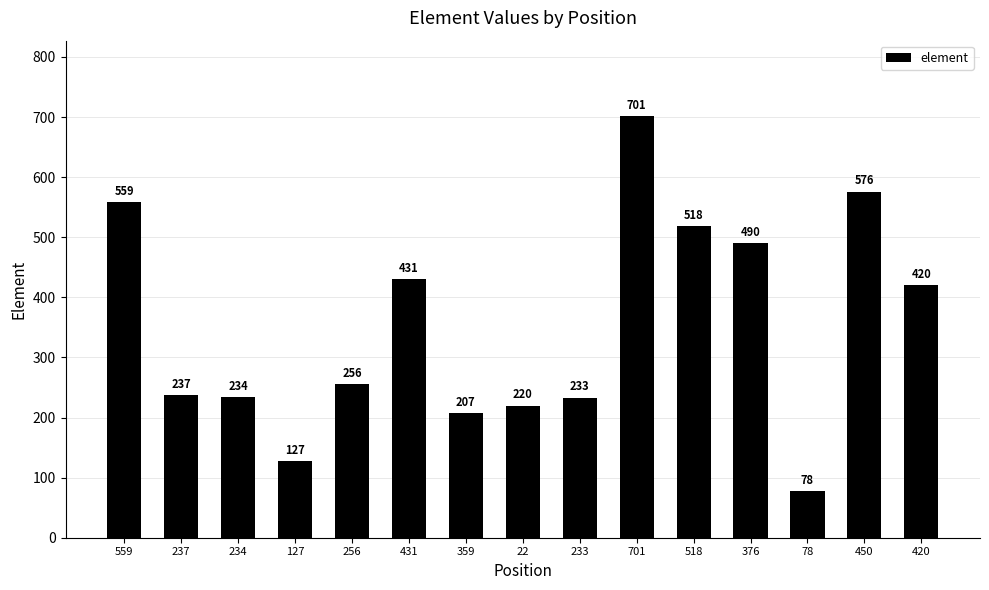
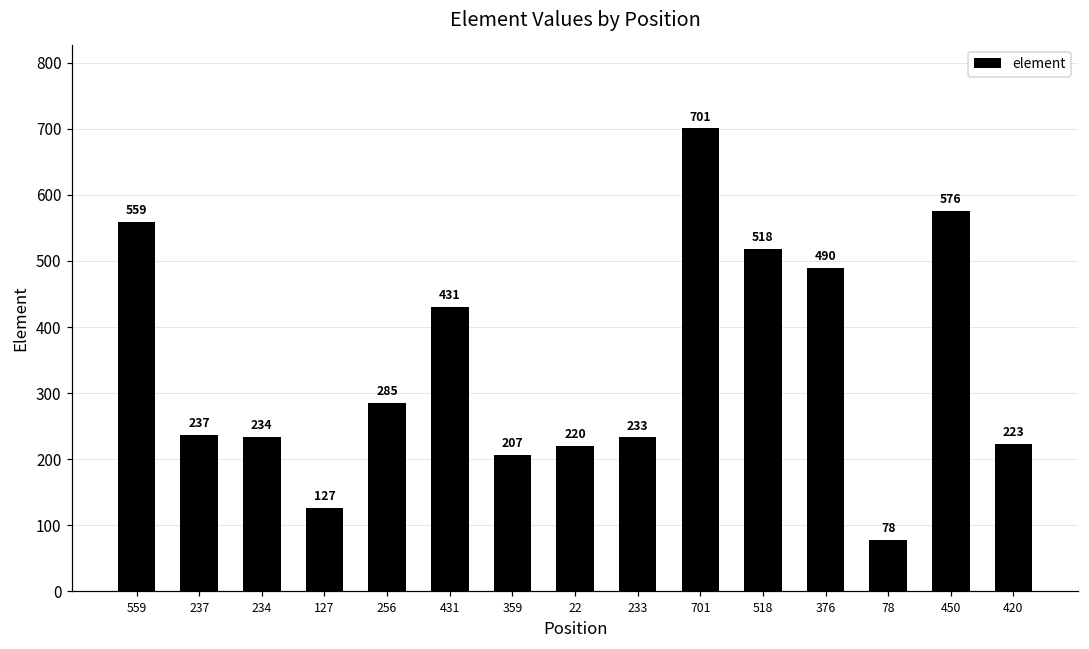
256: 256 -> 285
420: 420 -> 223
